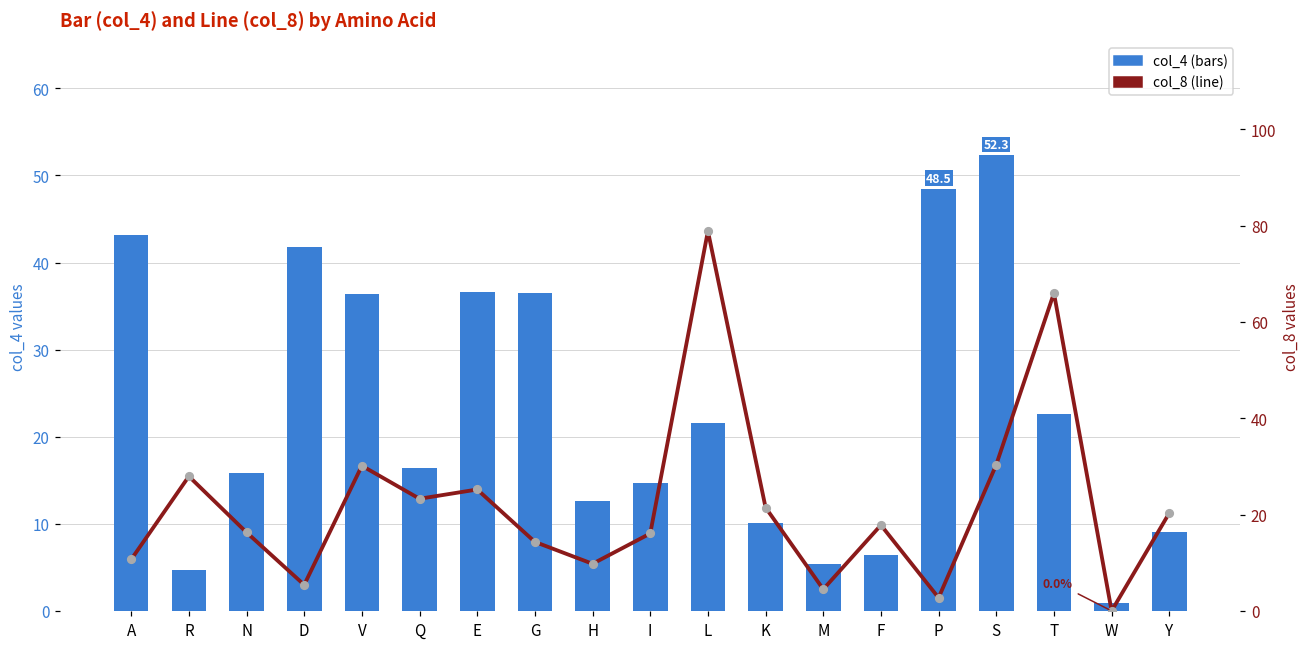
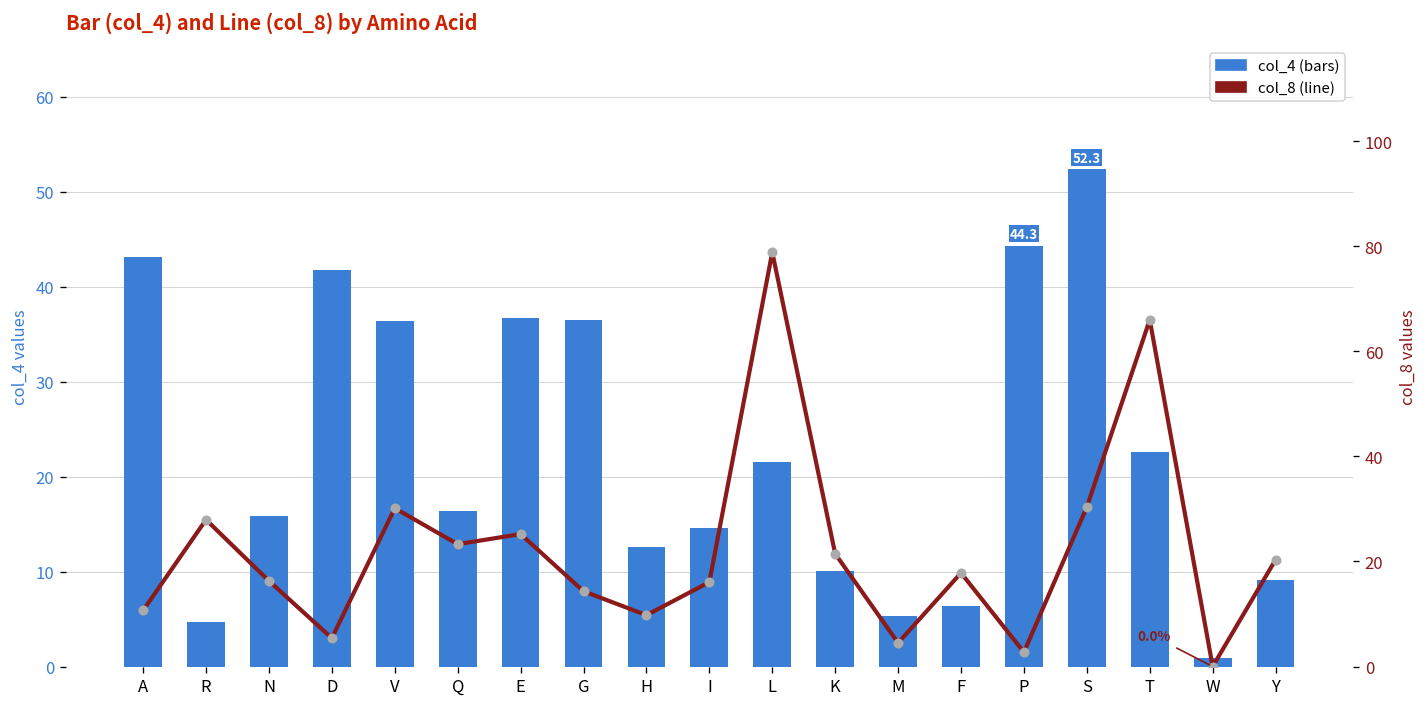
col_4 (bars), P: 48.5 -> 44.3
